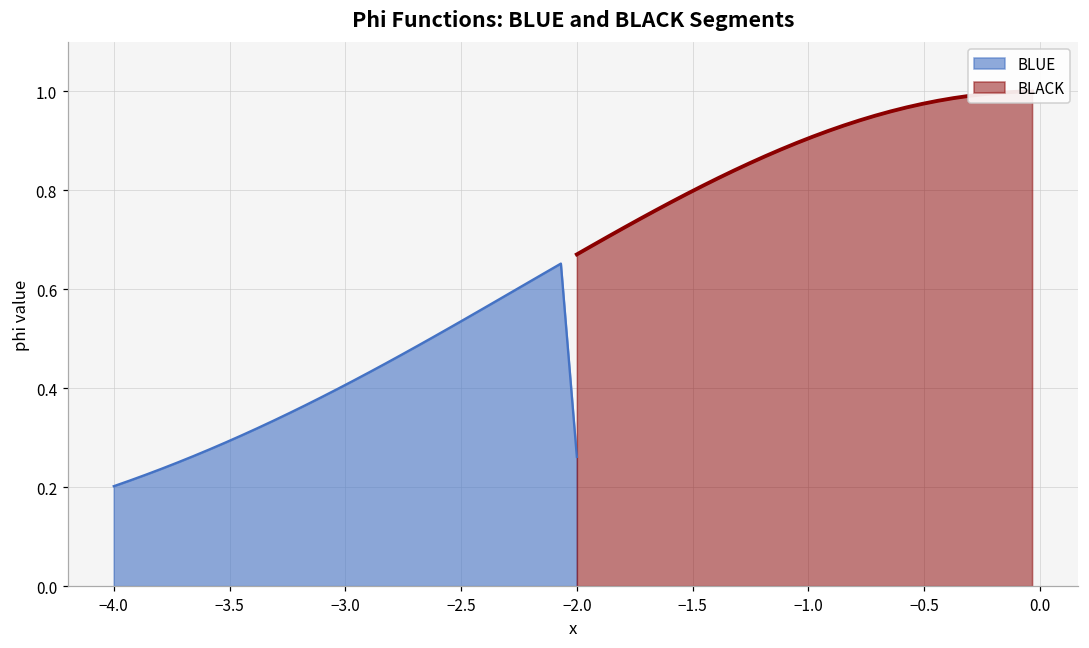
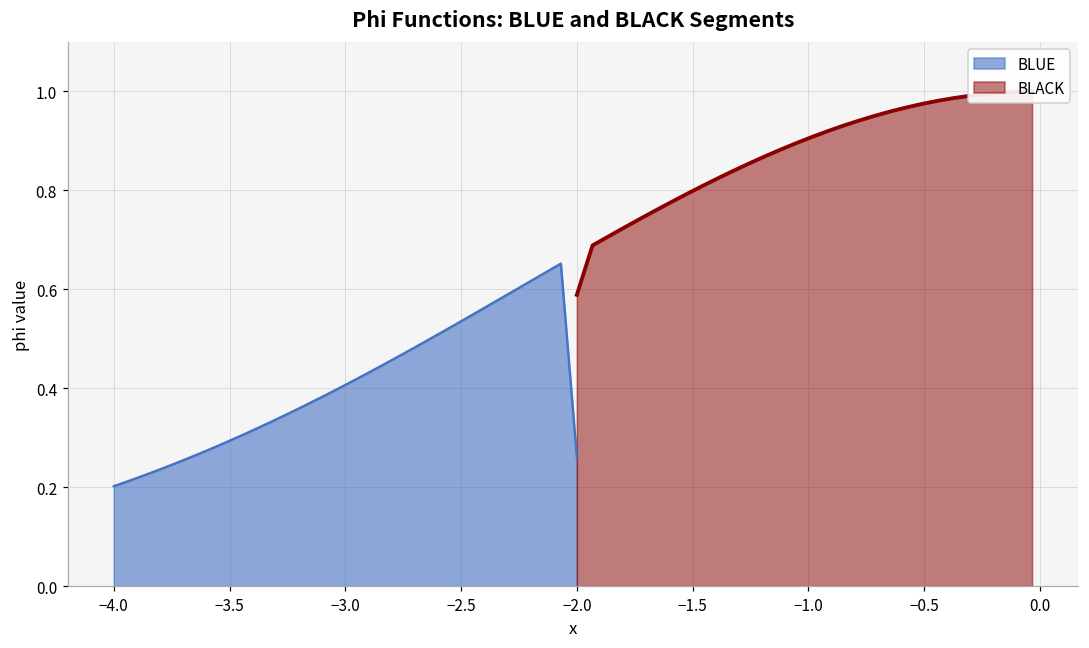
BLACK, −2.0: 0.67 -> 0.59
